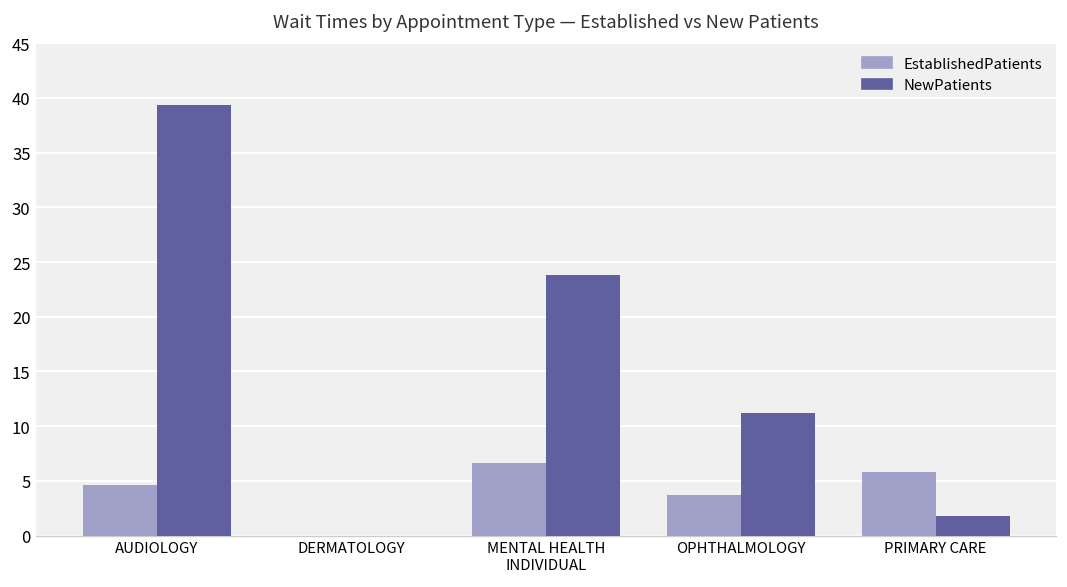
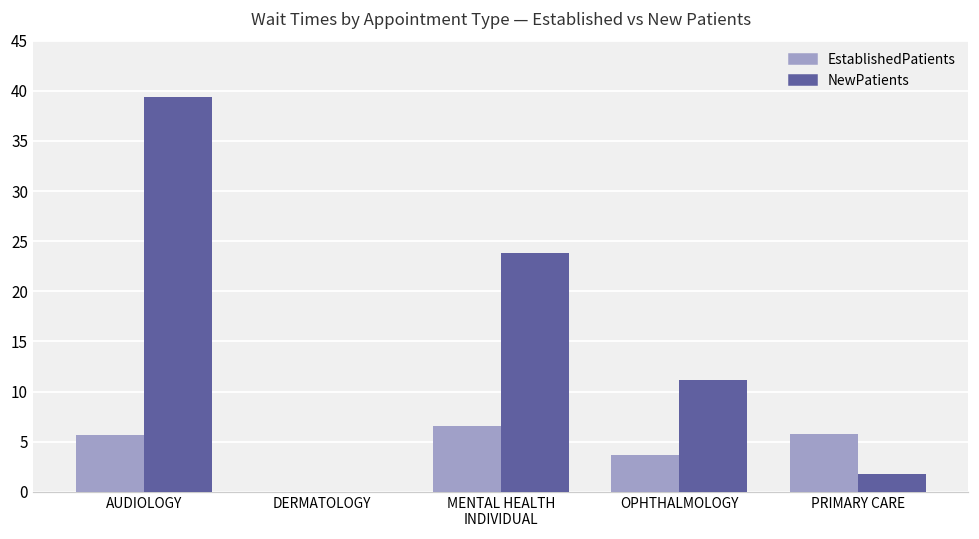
EstablishedPatients, AUDIOLOGY: 5 -> 6
